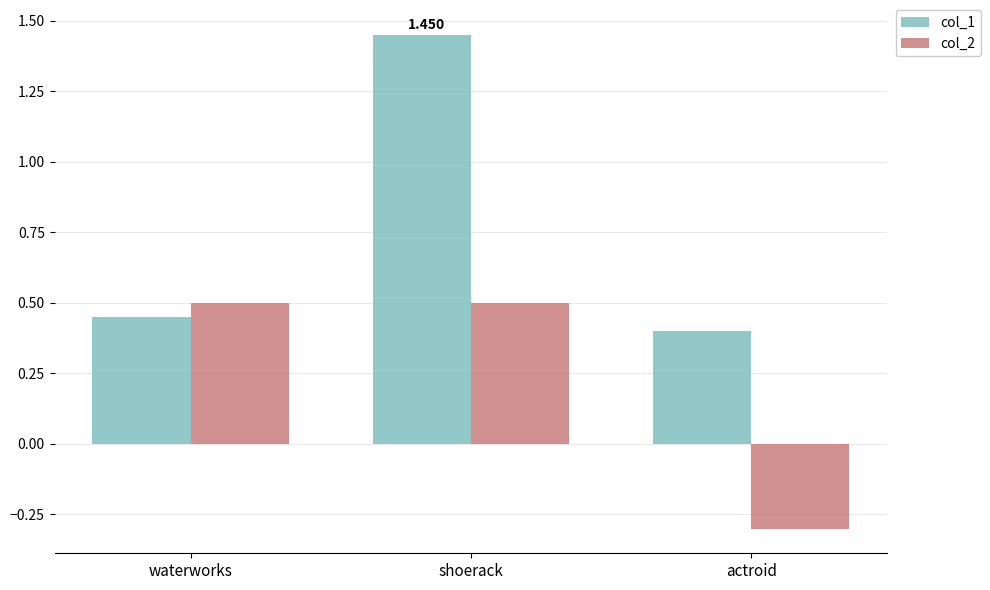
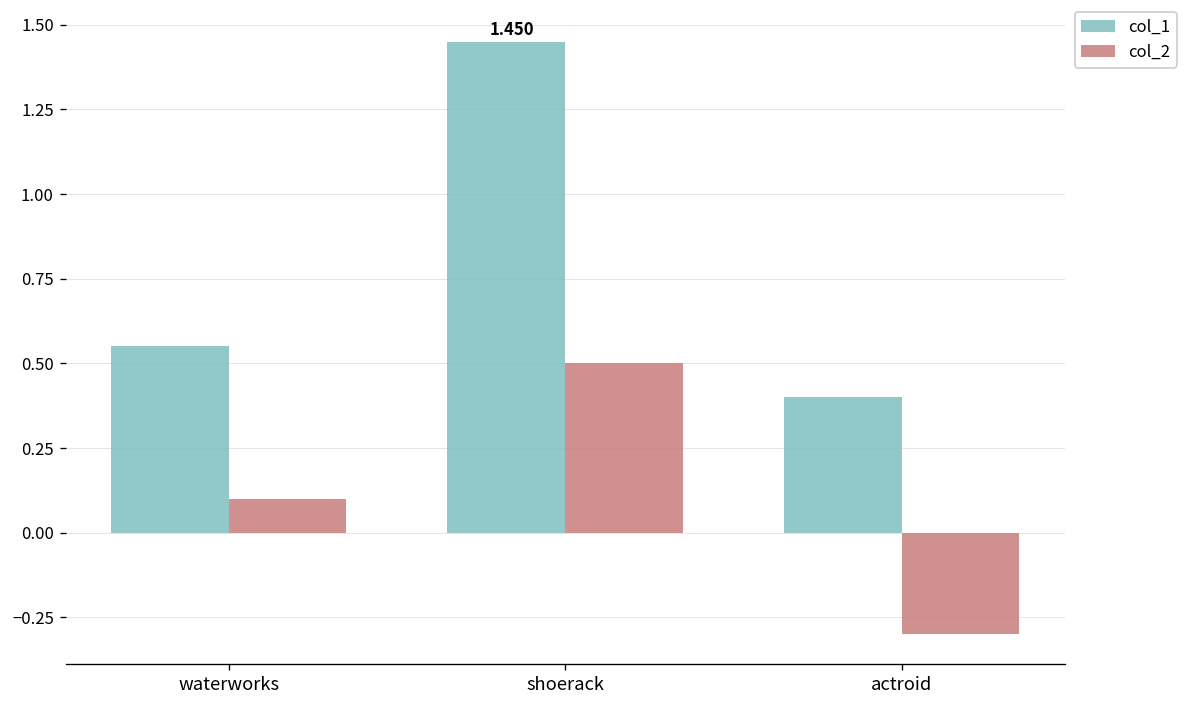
col_1, waterworks: 0.45 -> 0.55
col_2, waterworks: 0.5 -> 0.1
